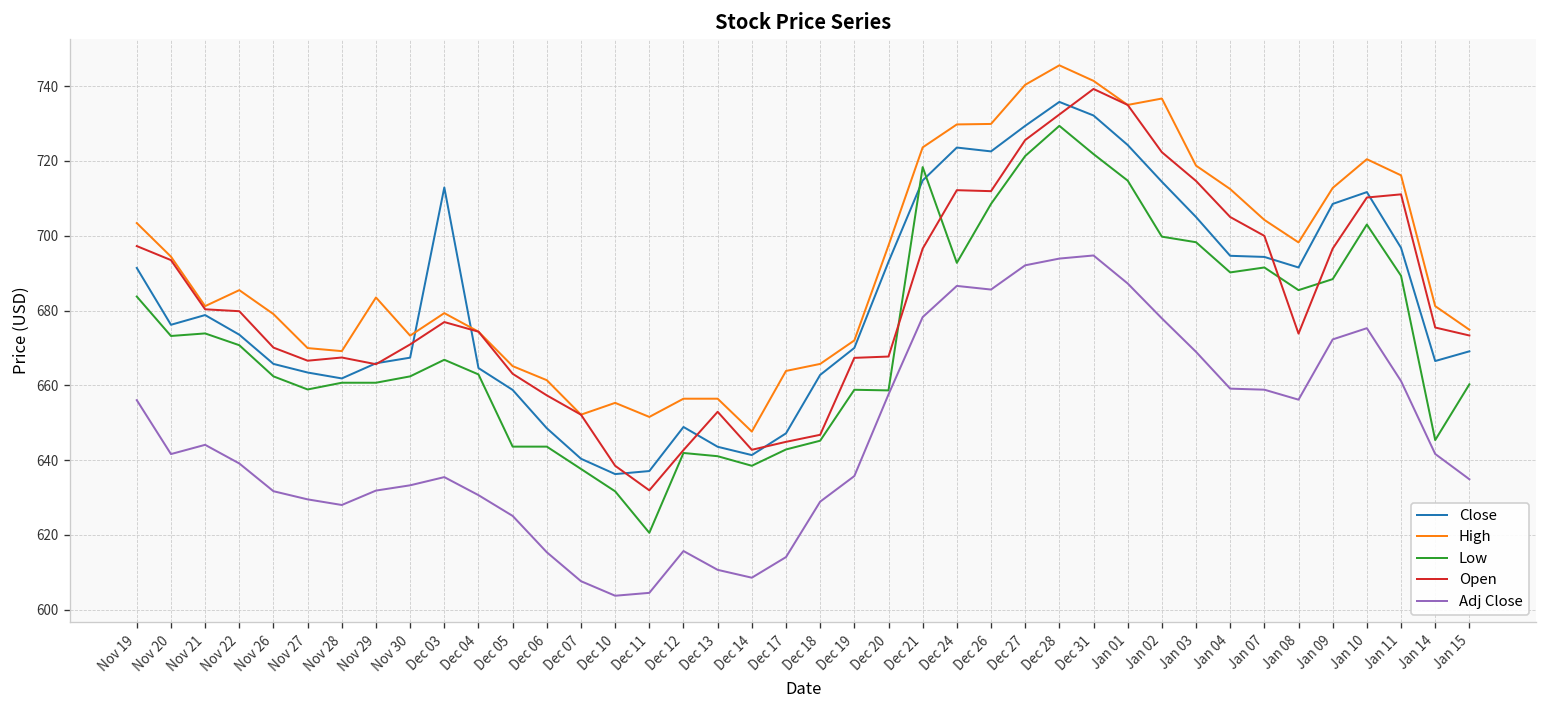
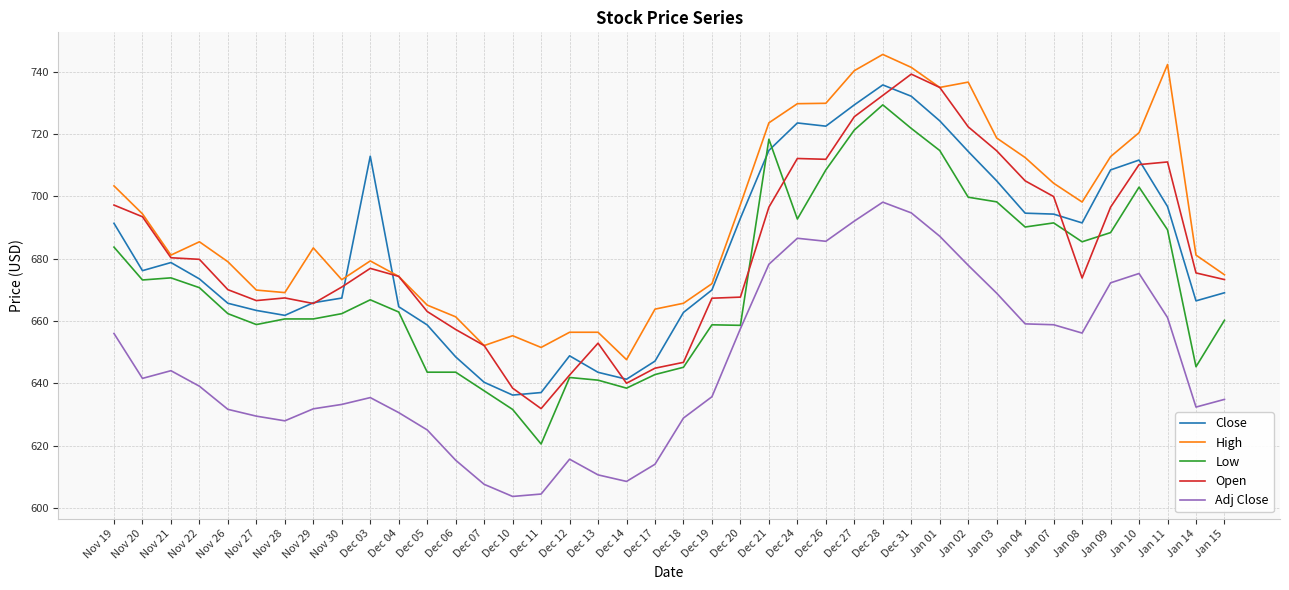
Open, Dec 14: 643 -> 640
Adj Close, Dec 28: 694 -> 698
High, Jan 11: 716 -> 742
Adj Close, Jan 14: 642 -> 632
